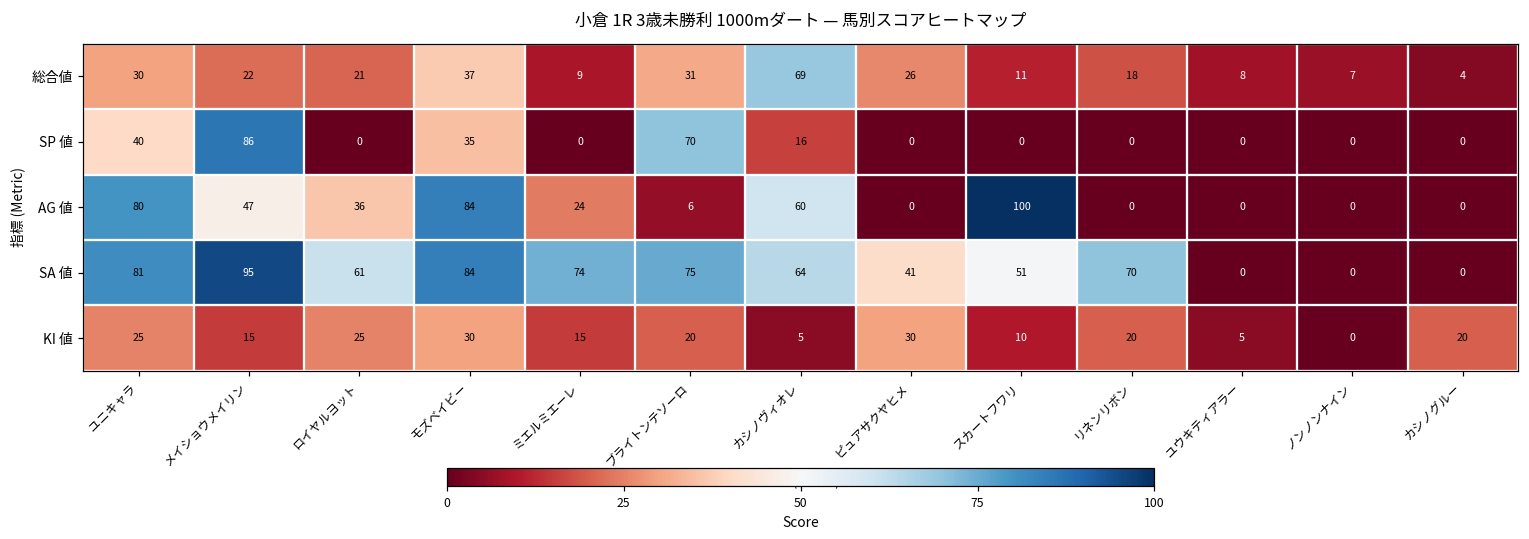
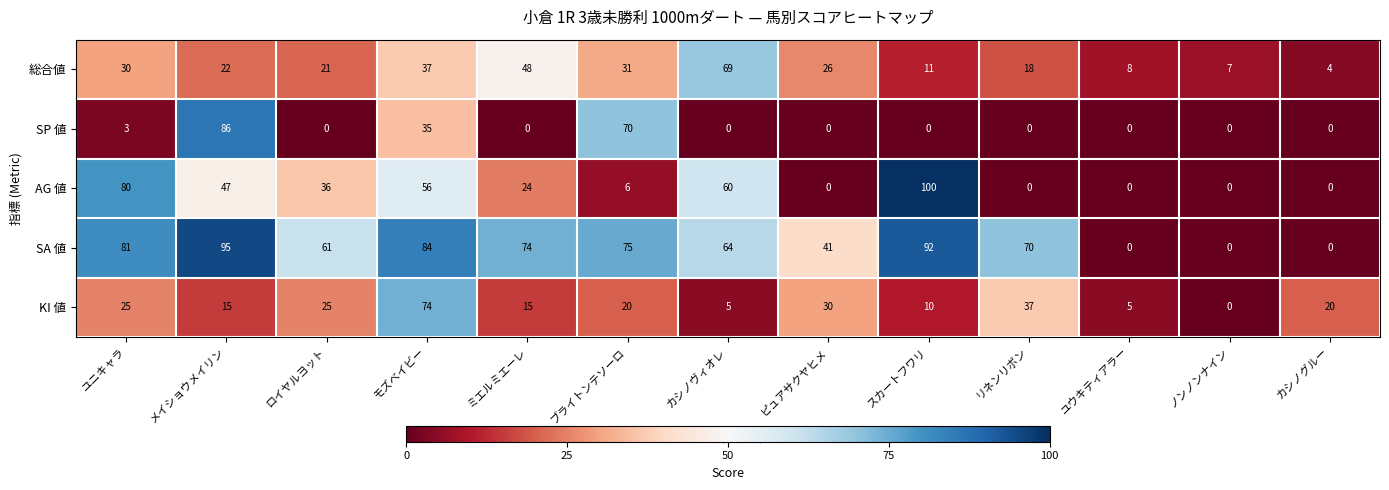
総合値, ミエルミエーレ: 9 -> 48
SP 値, ユニキャラ: 40 -> 3
SP 値, カシノヴィオレ: 16 -> 0
AG 値, モズベイビー: 84 -> 56
SA 値, スカートフワリ: 51 -> 92
KI 値, モズベイビー: 30 -> 74
KI 値, リネンリボン: 20 -> 37
